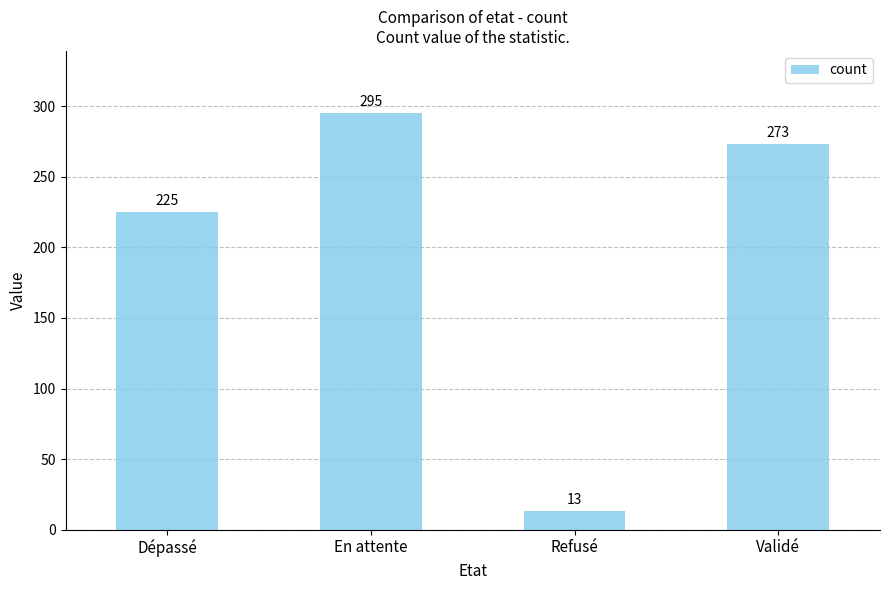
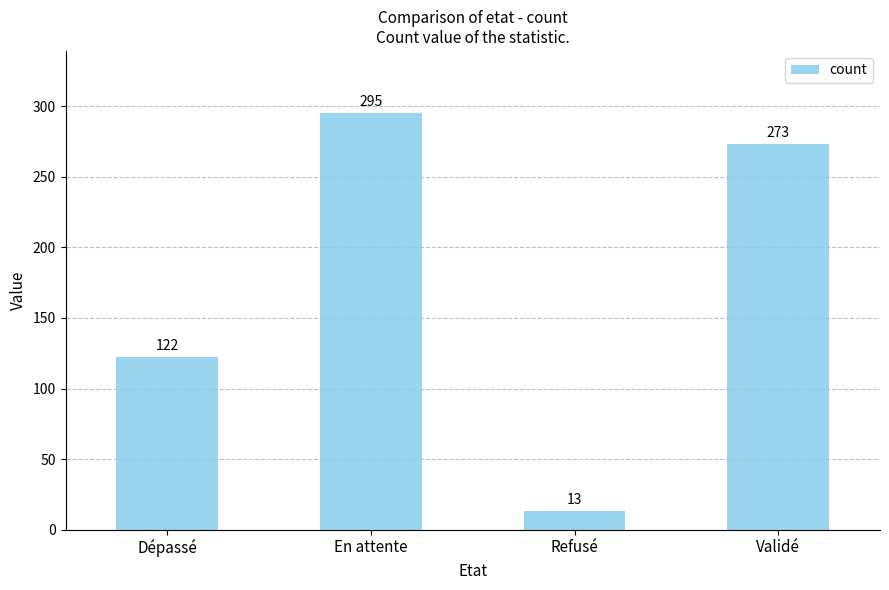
Dépassé: 225 -> 122
